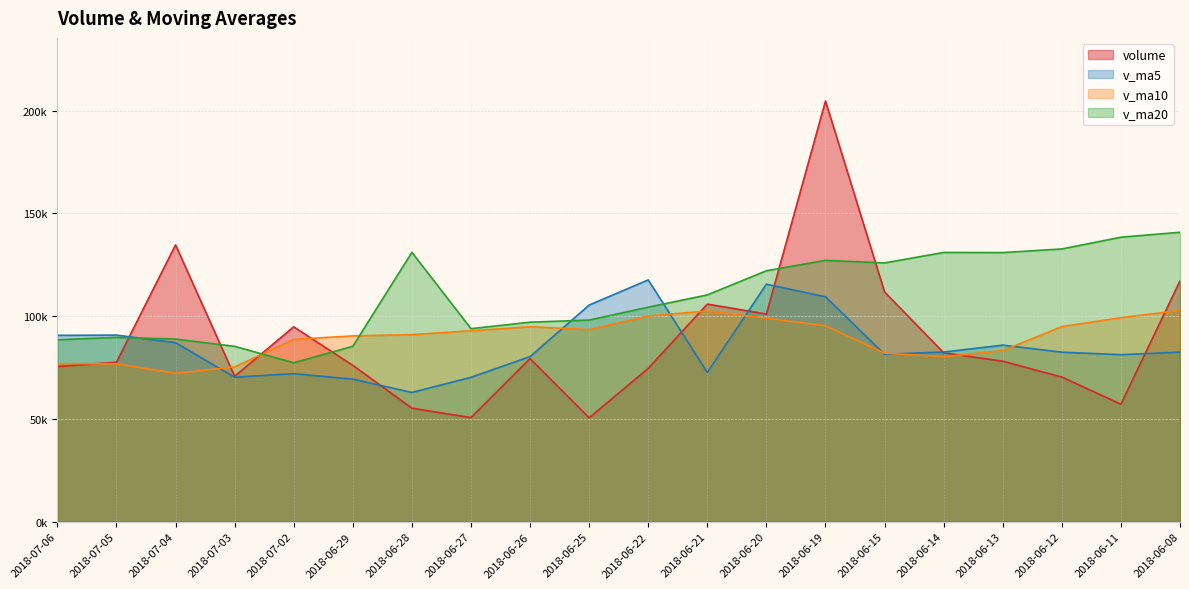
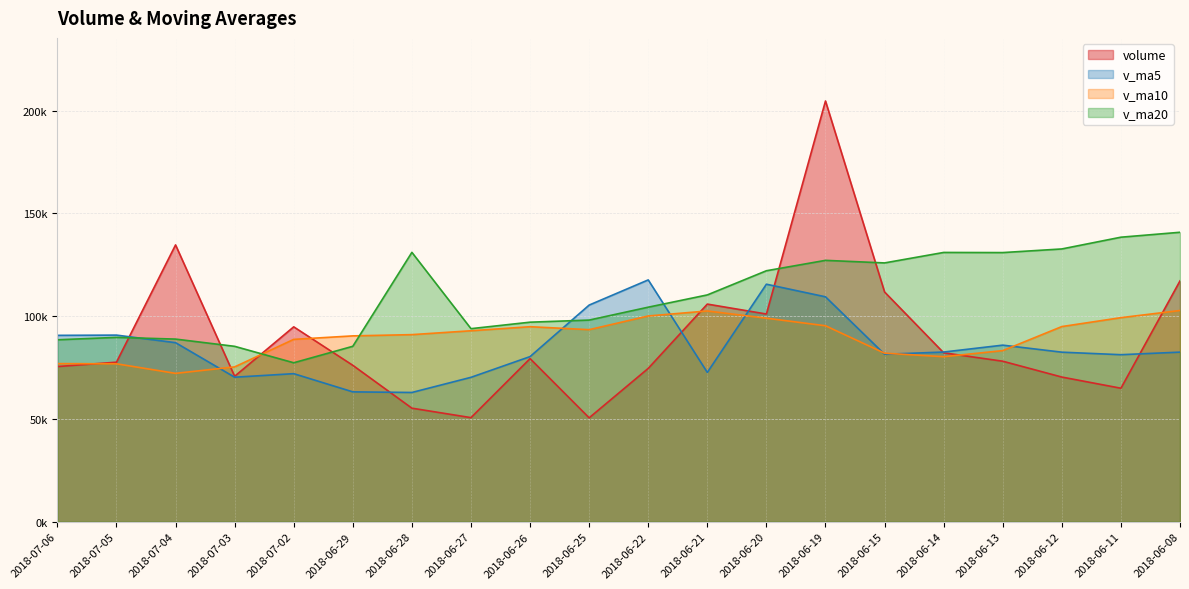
v_ma5, 2018-06-29: 69000 -> 63000
volume, 2018-06-11: 57000 -> 65000
